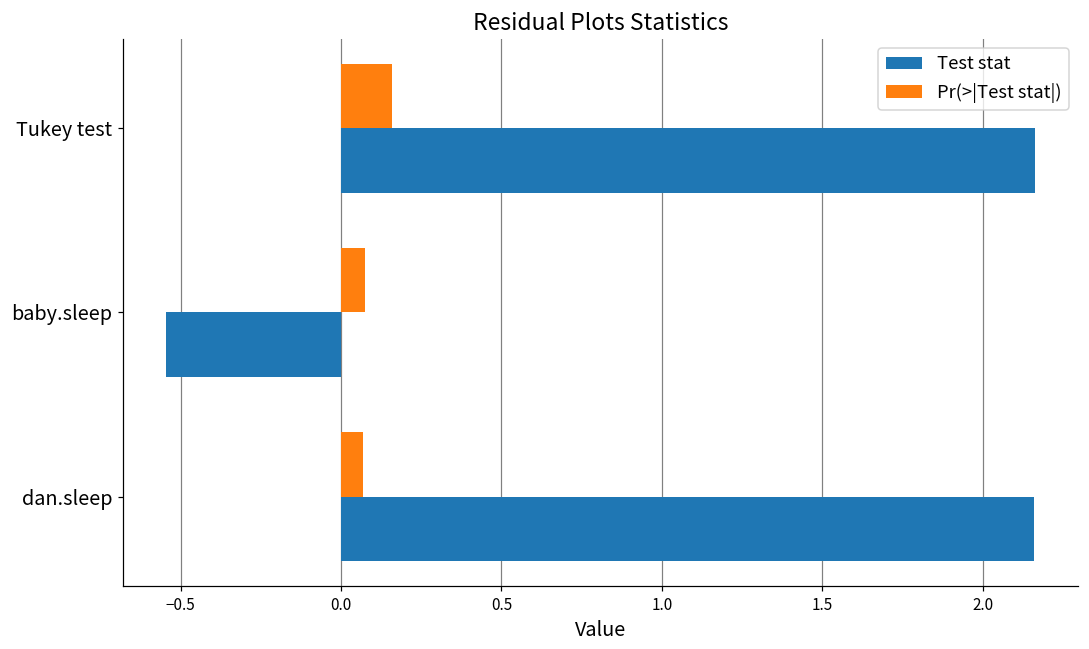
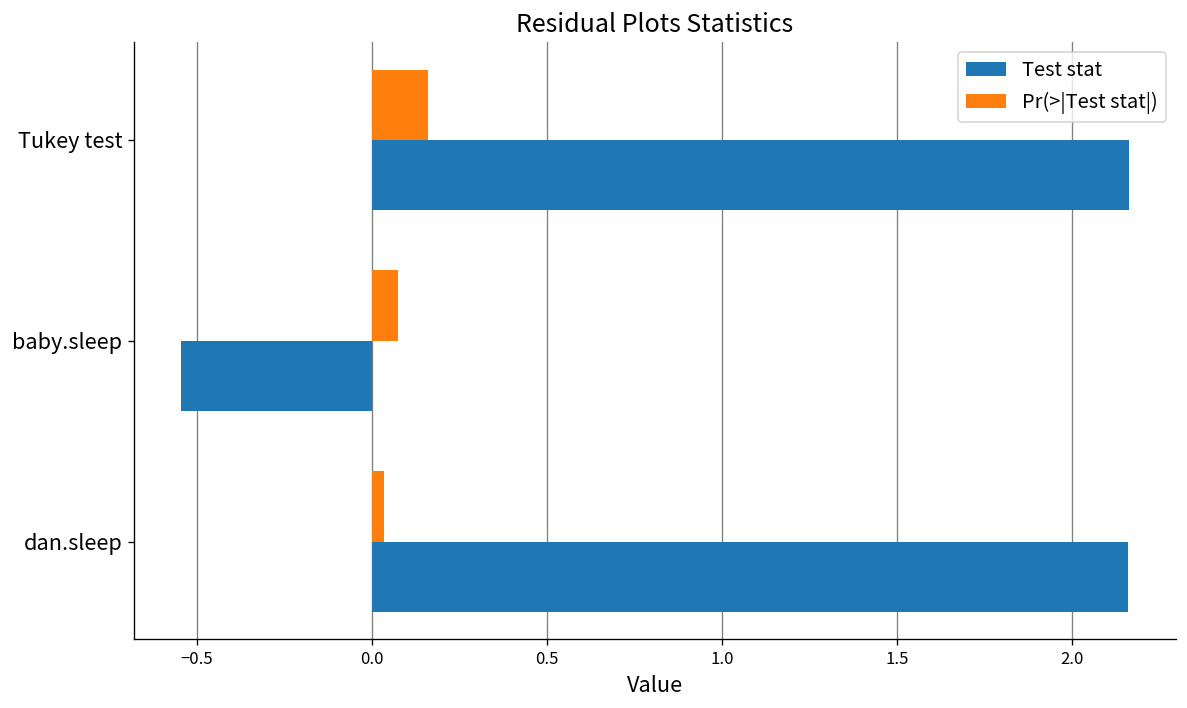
Pr(>|Test stat|), dan.sleep: 0.07 -> 0.03
